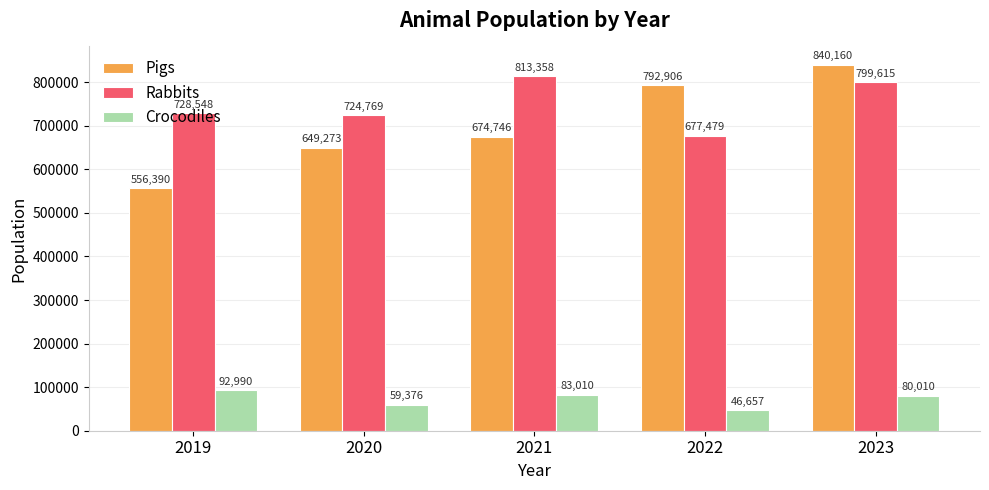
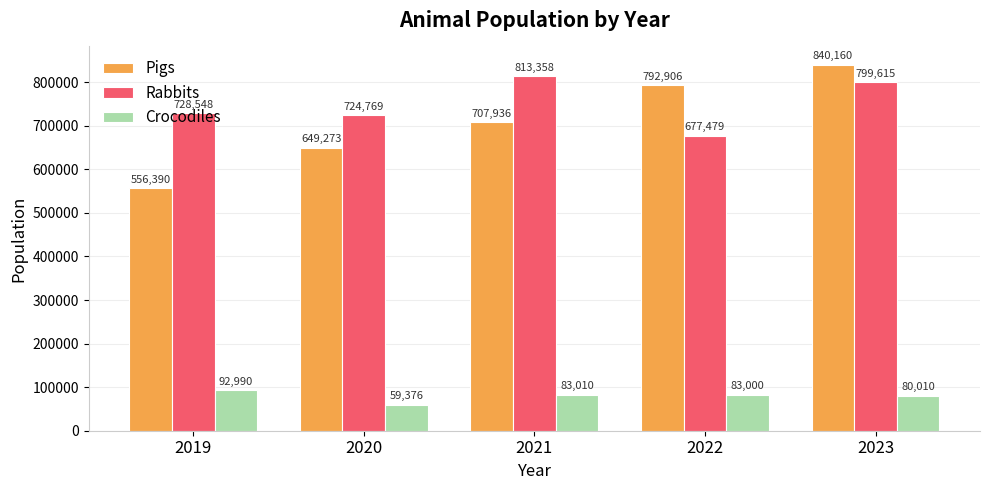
Pigs, 2021: 674,746 -> 707,936
Crocodiles, 2022: 46,657 -> 83,000
